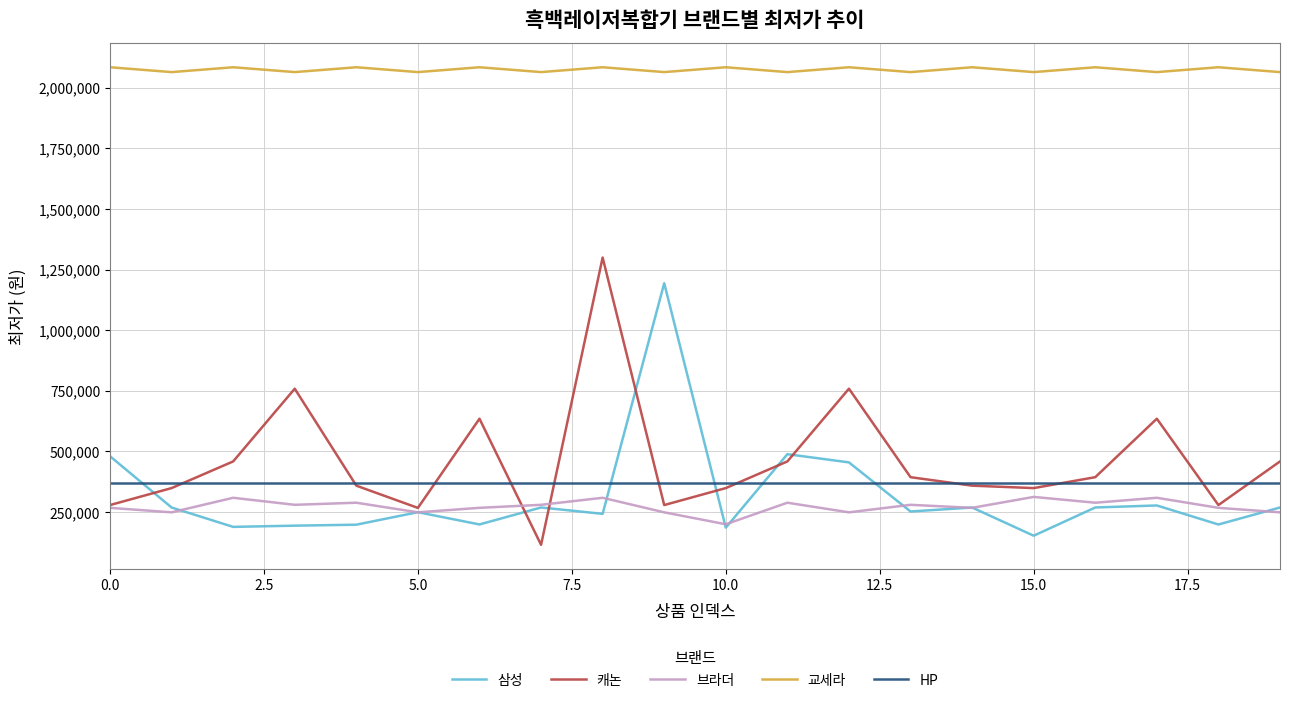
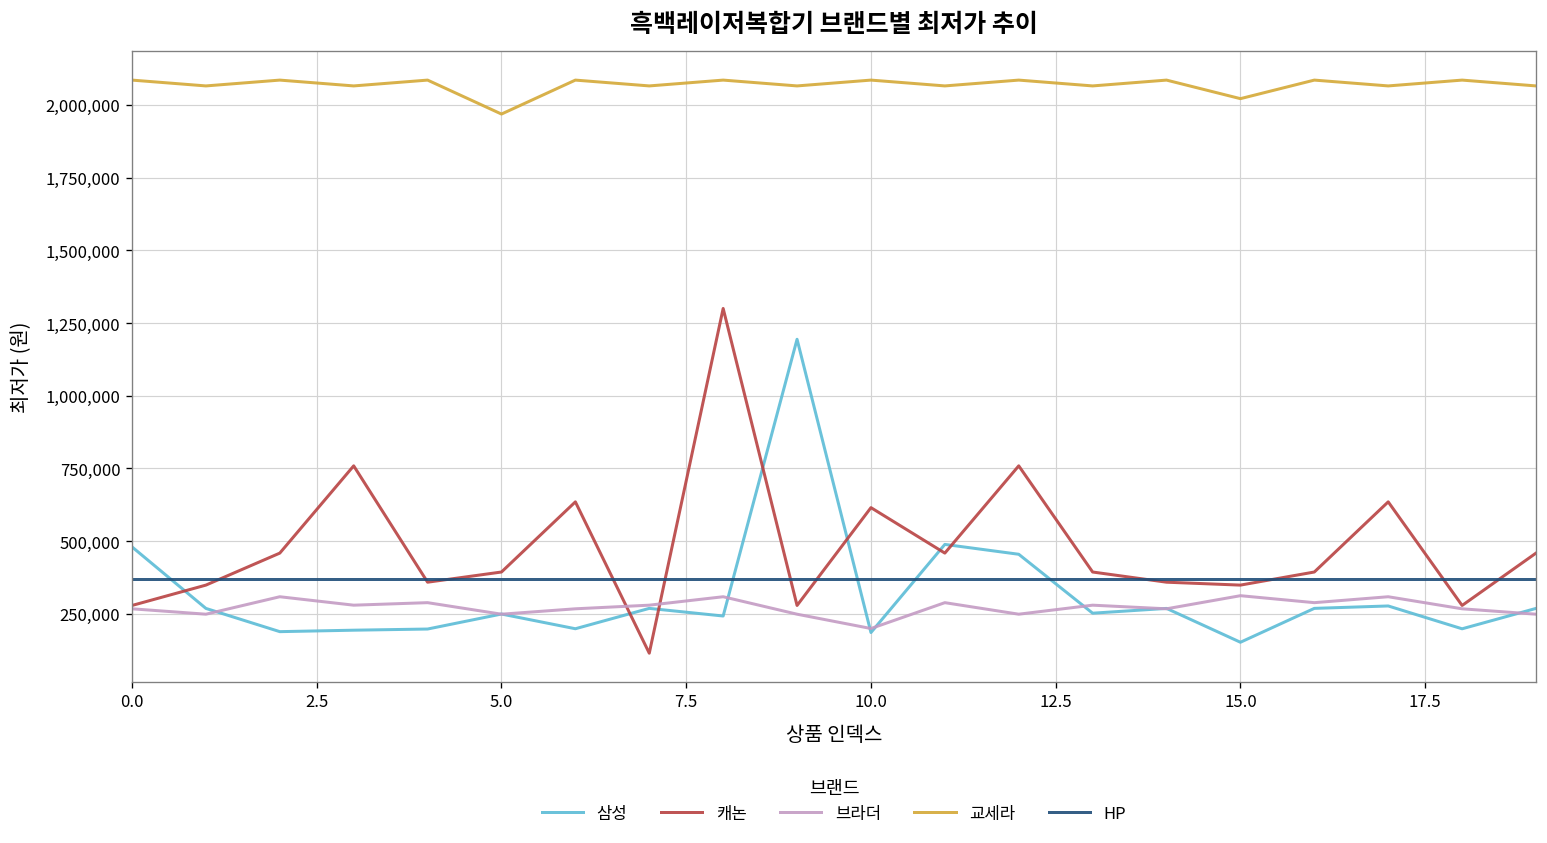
캐논, 5.0: 270,000 -> 390,000
교세라, 5.0: 2,070,000 -> 1,970,000
캐논, 10.0: 350,000 -> 620,000
교세라, 15.0: 2,070,000 -> 2,020,000
